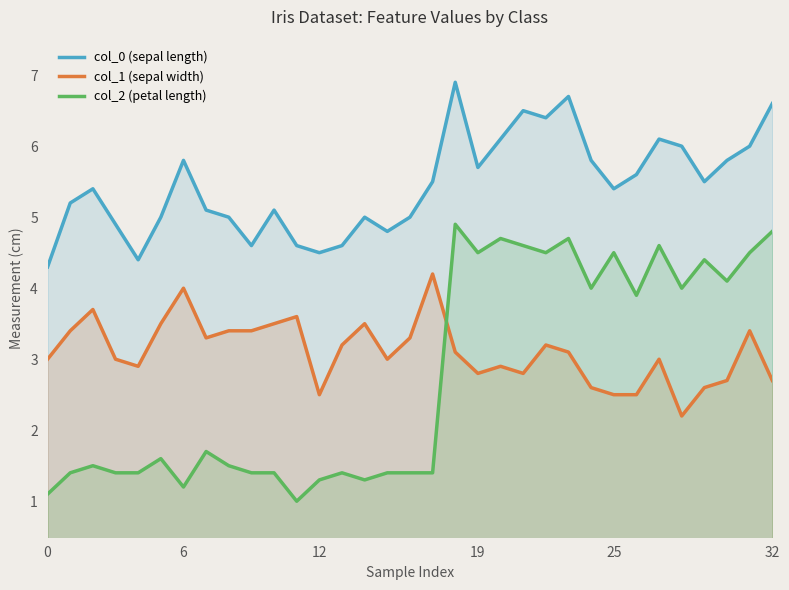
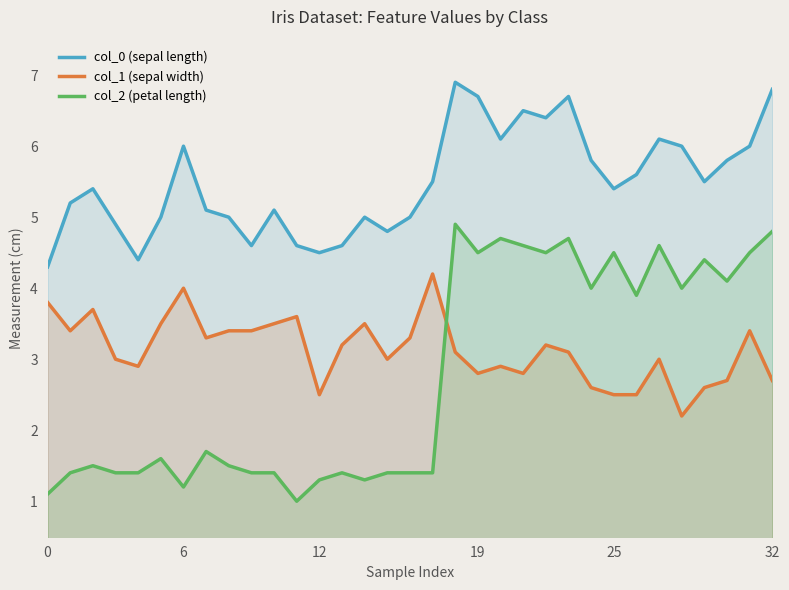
col_1 (sepal width), 0: 3.0 -> 3.8
col_0 (sepal length), 6: 5.8 -> 6.0
col_0 (sepal length), 19: 5.7 -> 6.7
col_0 (sepal length), 32: 6.6 -> 6.8
